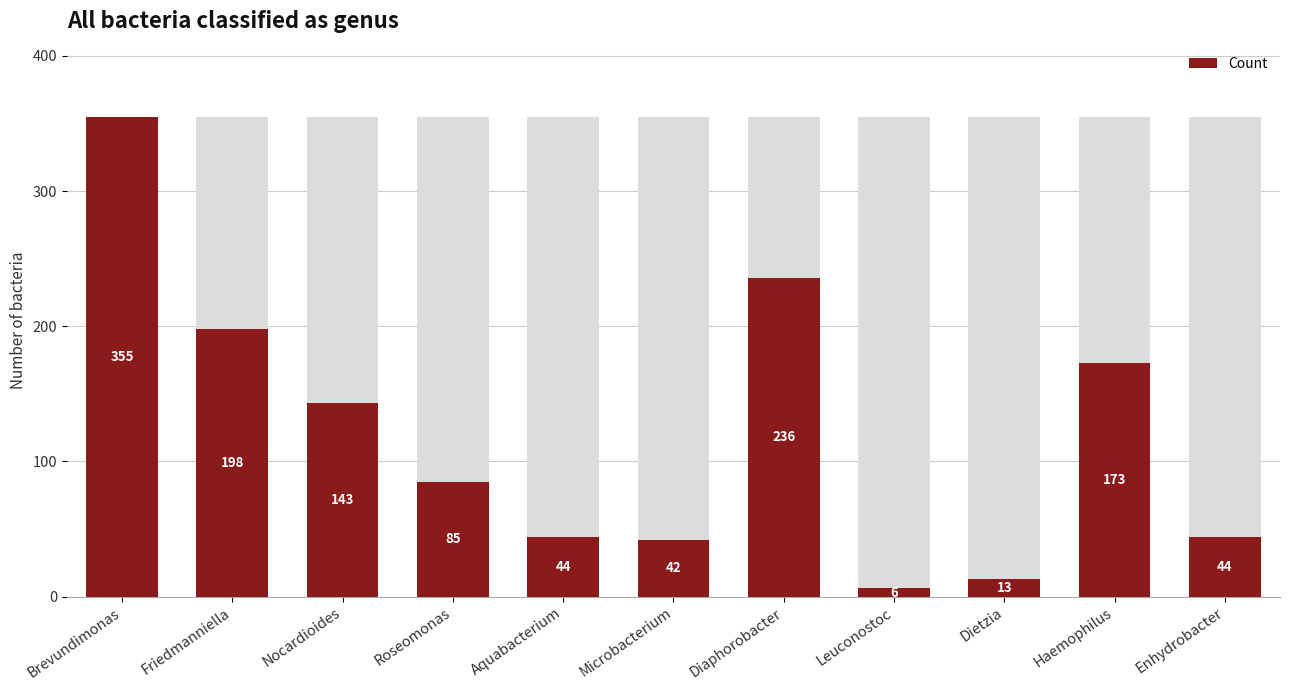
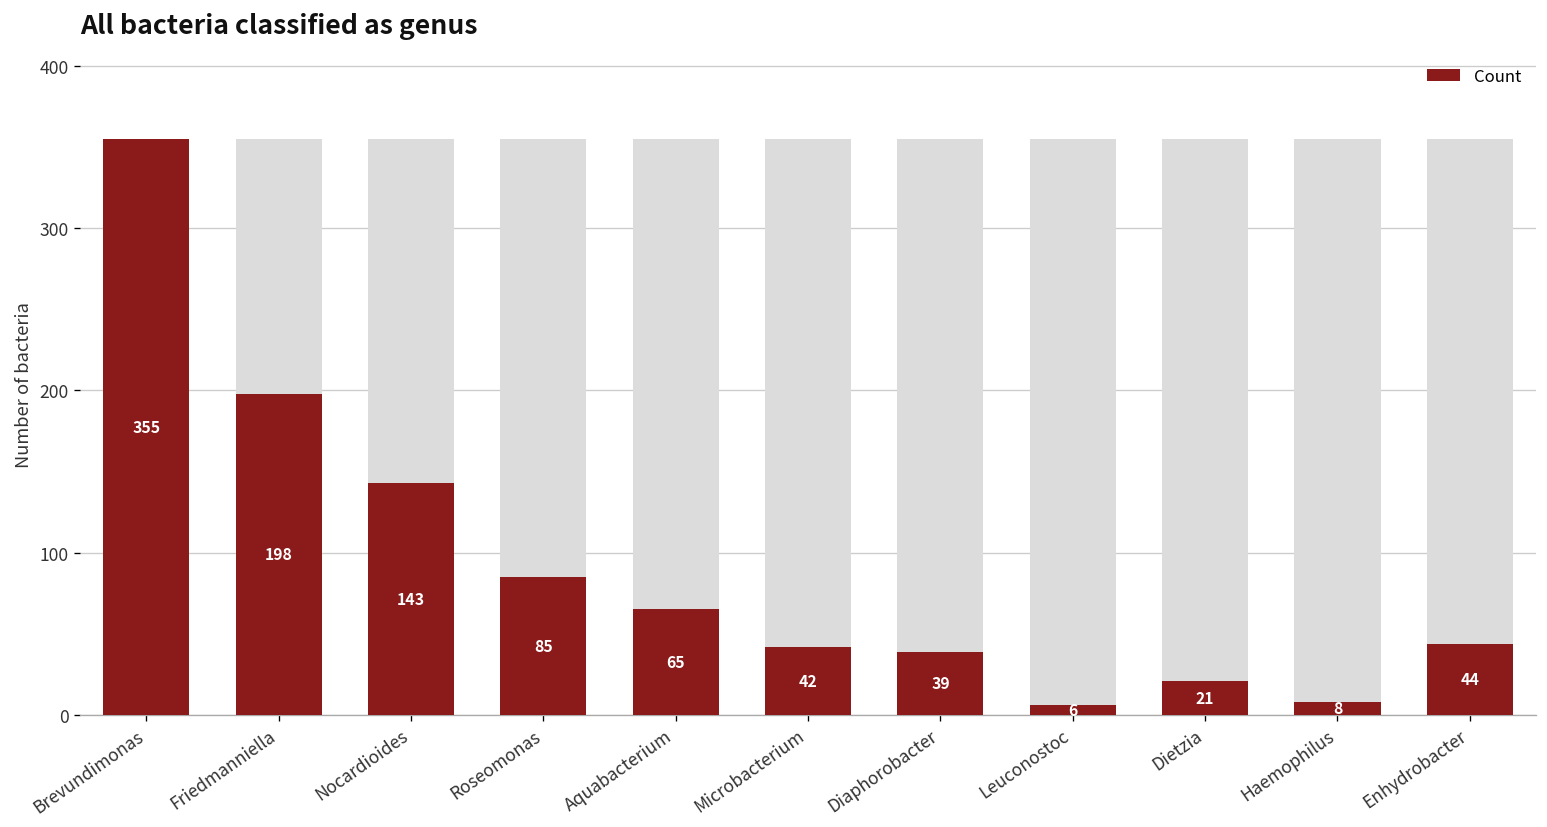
Count, Aquabacterium: 44 -> 65
Count, Diaphorobacter: 236 -> 39
Count, Dietzia: 13 -> 21
Count, Haemophilus: 173 -> 8
